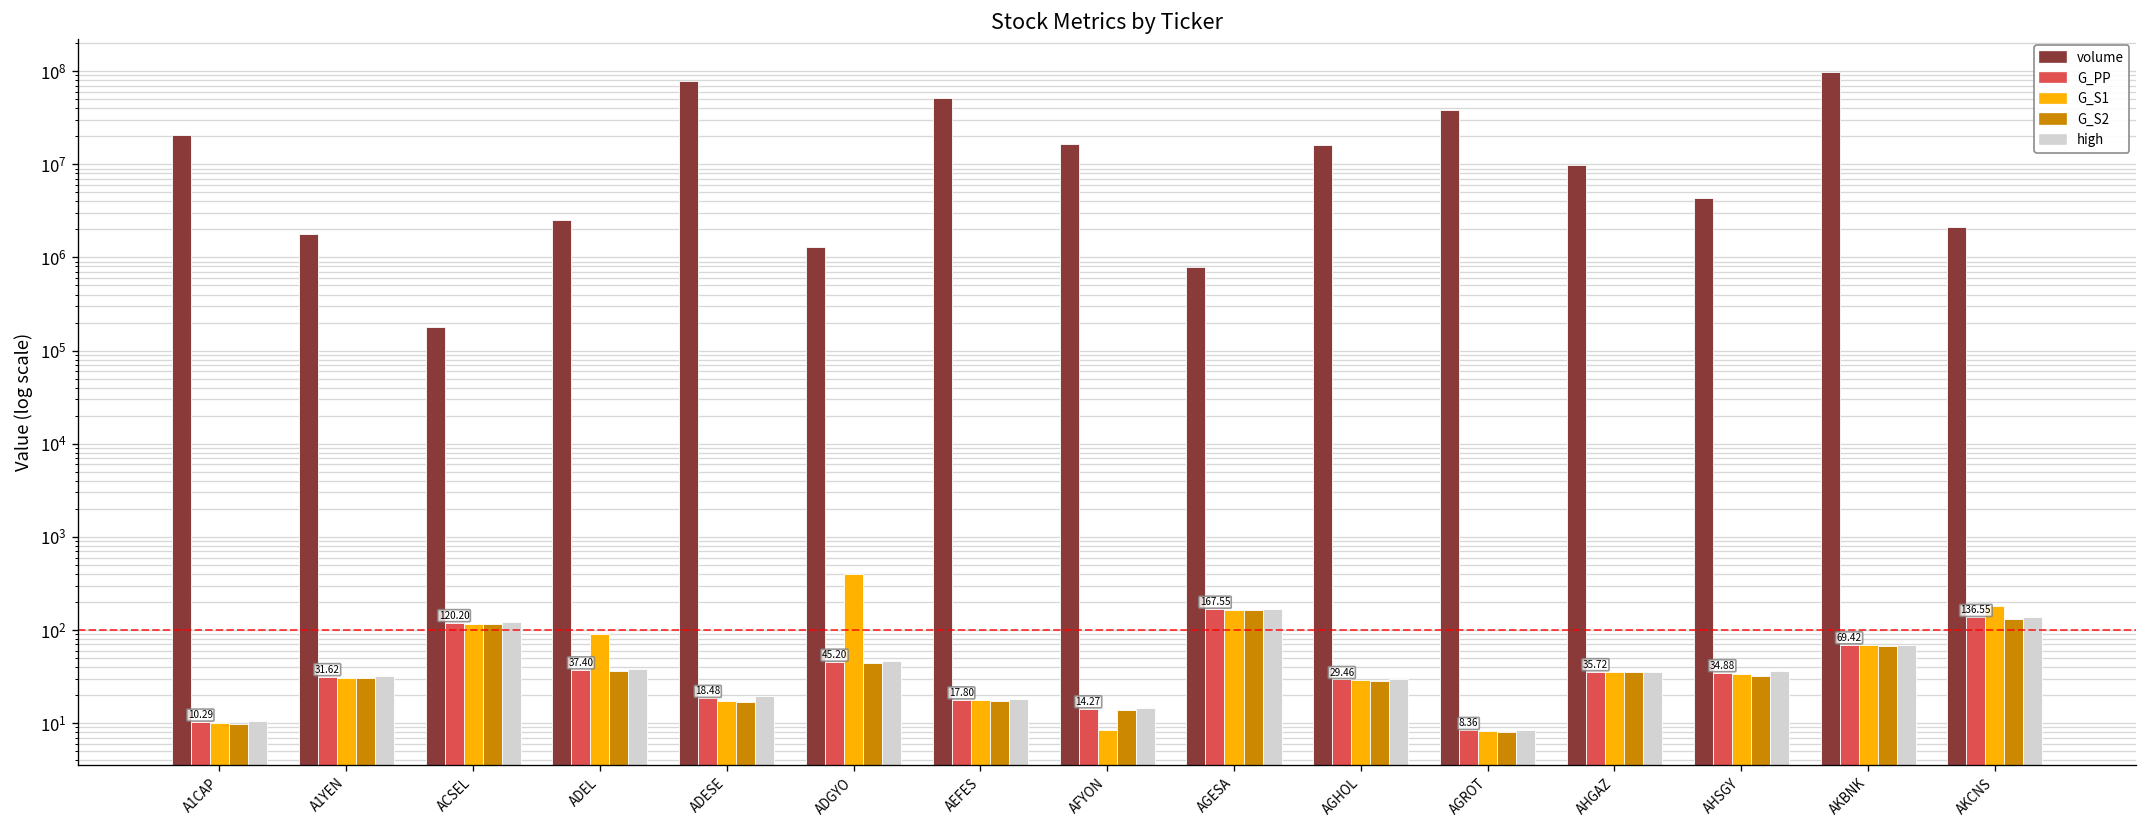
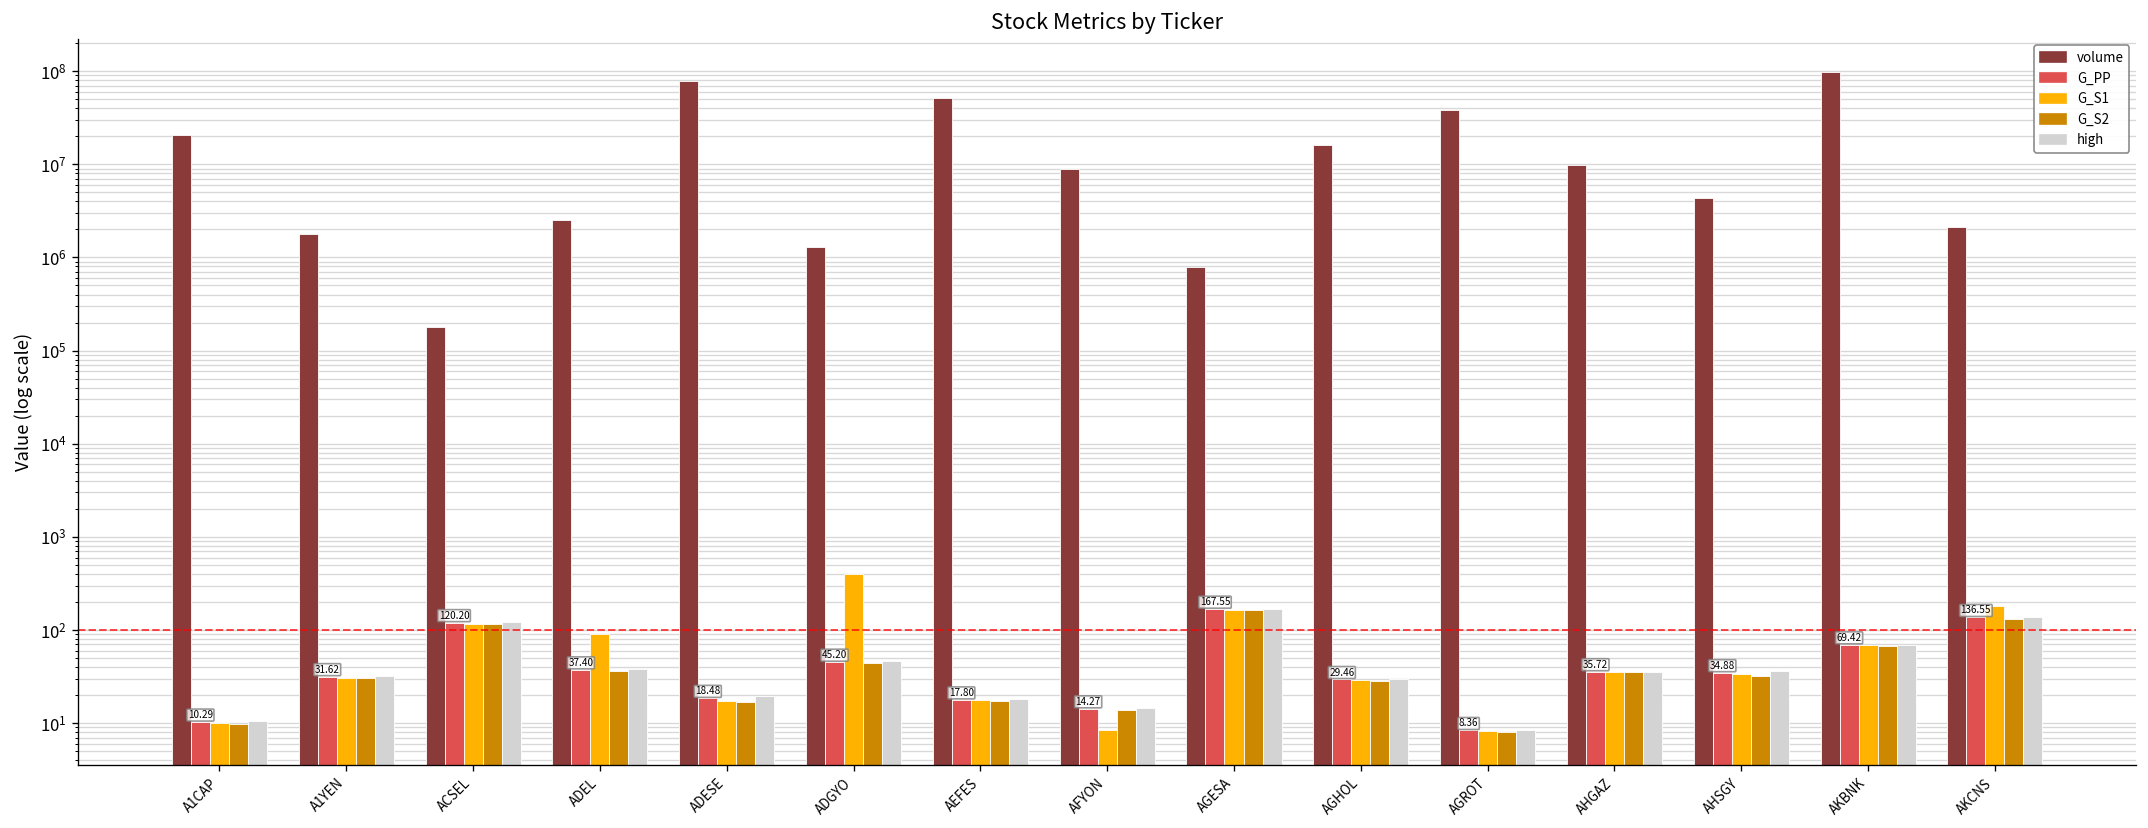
volume, AFYON: 17000000 -> 9000000
